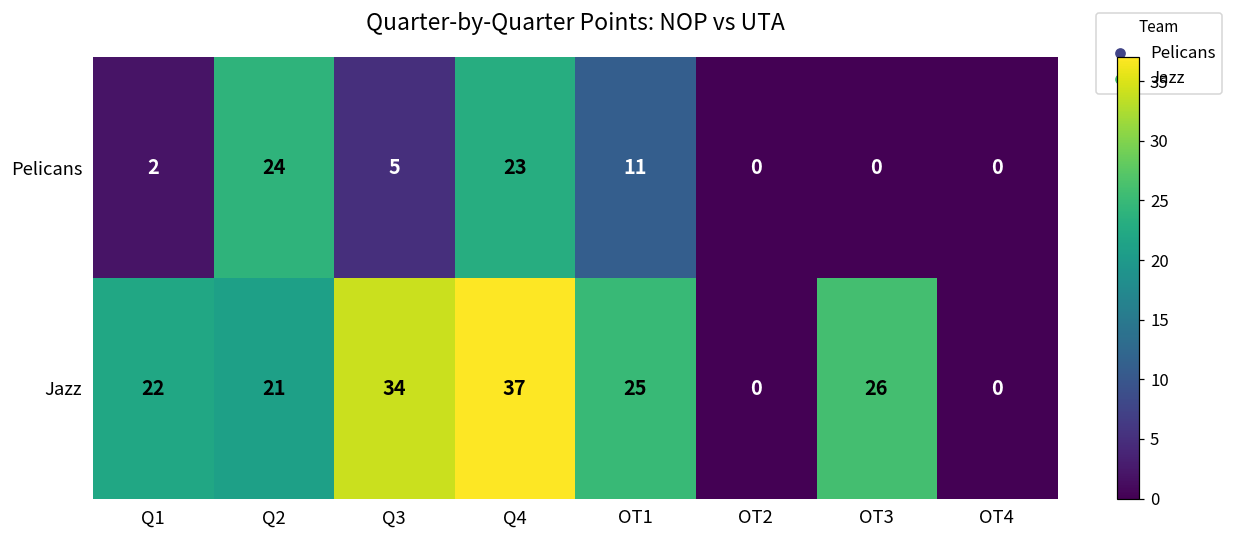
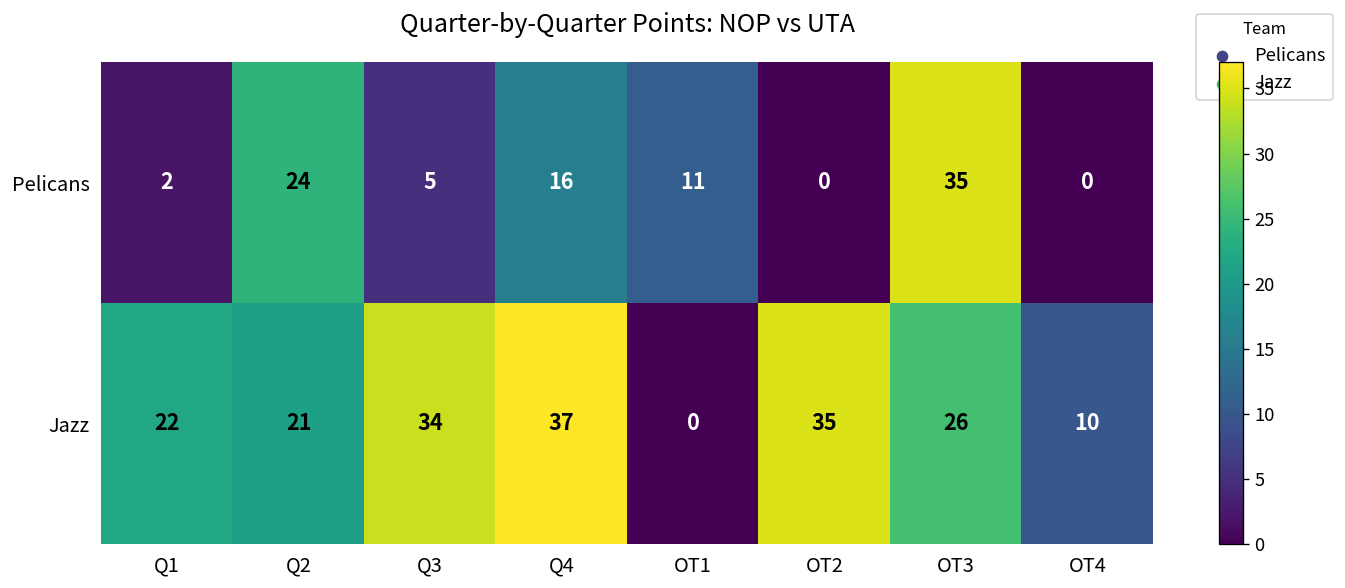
Pelicans, Q4: 23 -> 16
Pelicans, OT3: 0 -> 35
Jazz, OT1: 25 -> 0
Jazz, OT2: 0 -> 35
Jazz, OT4: 0 -> 10
